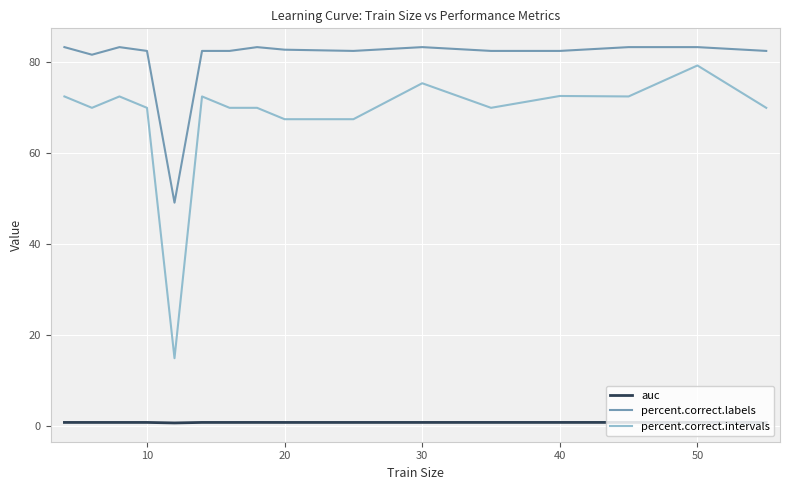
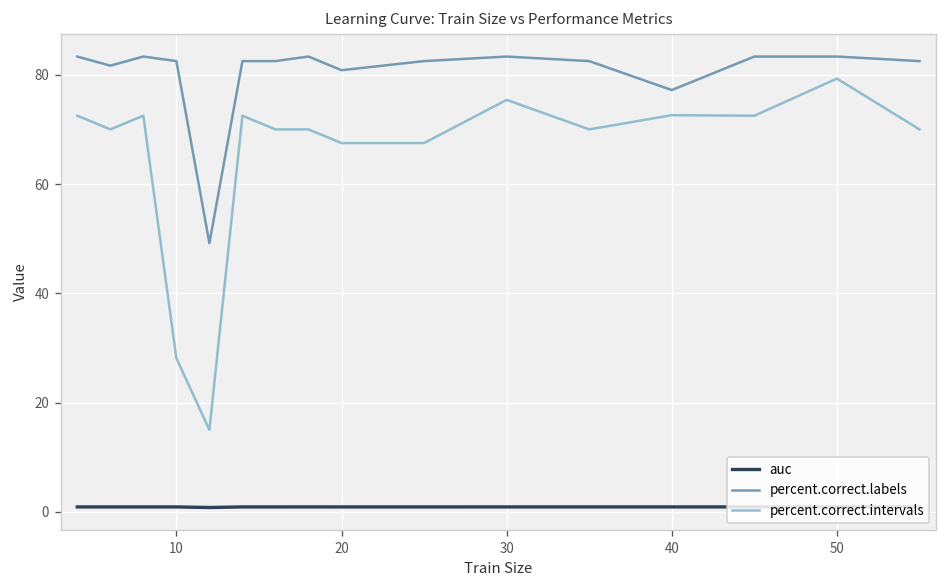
percent.correct.intervals, 10: 70 -> 28
percent.correct.labels, 20: 83 -> 81
percent.correct.labels, 40: 83 -> 77
